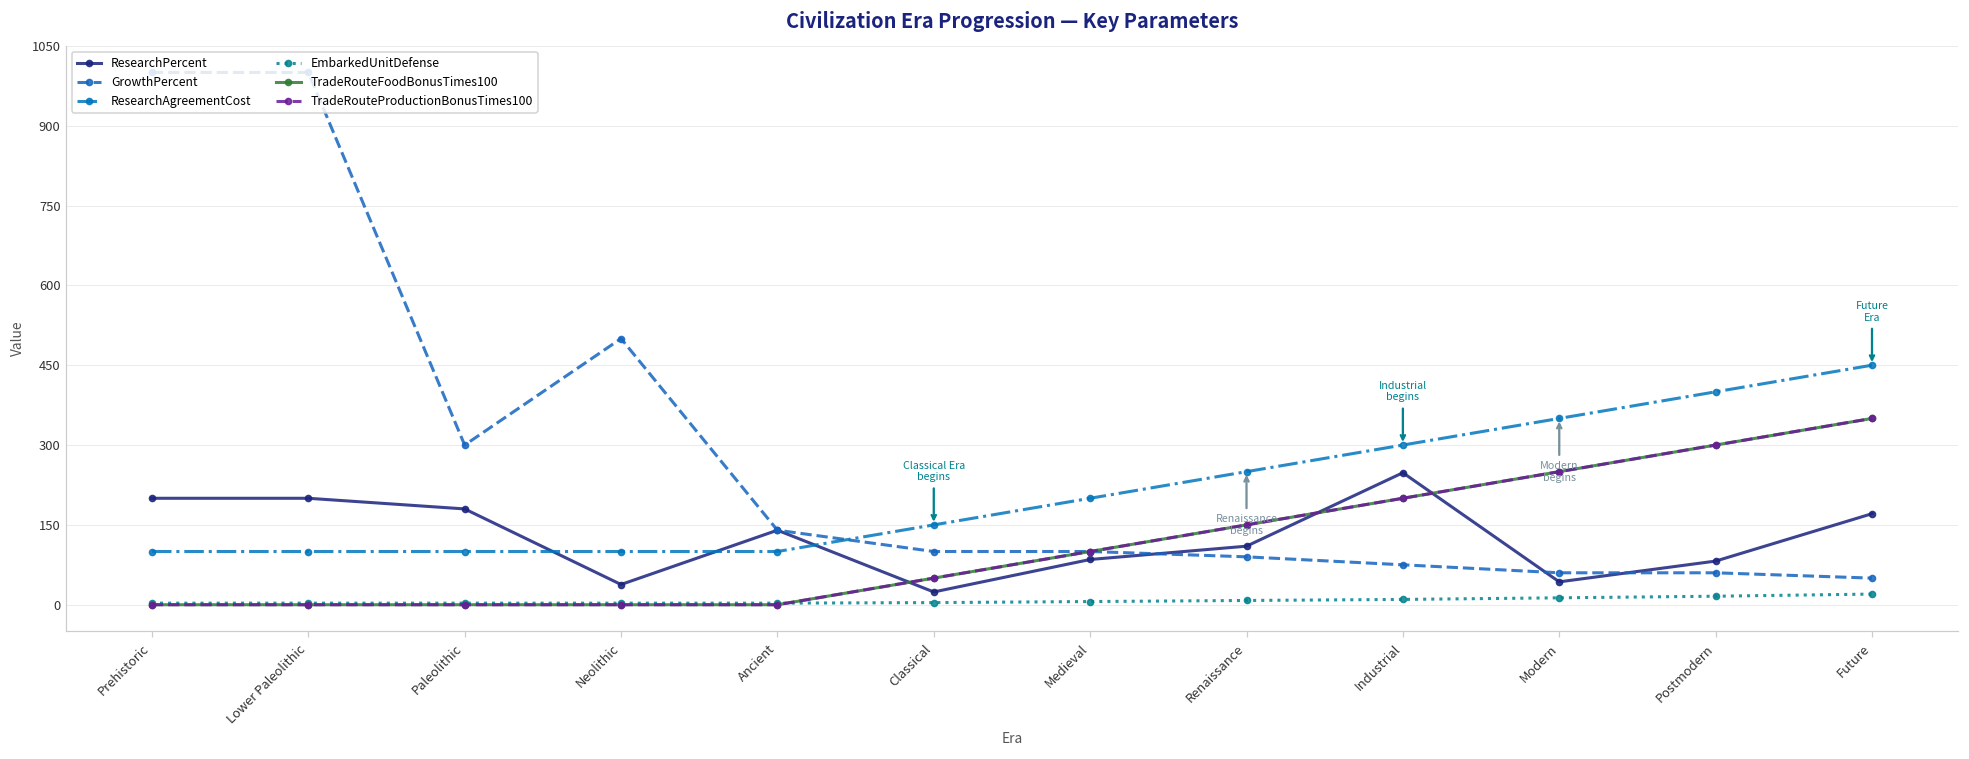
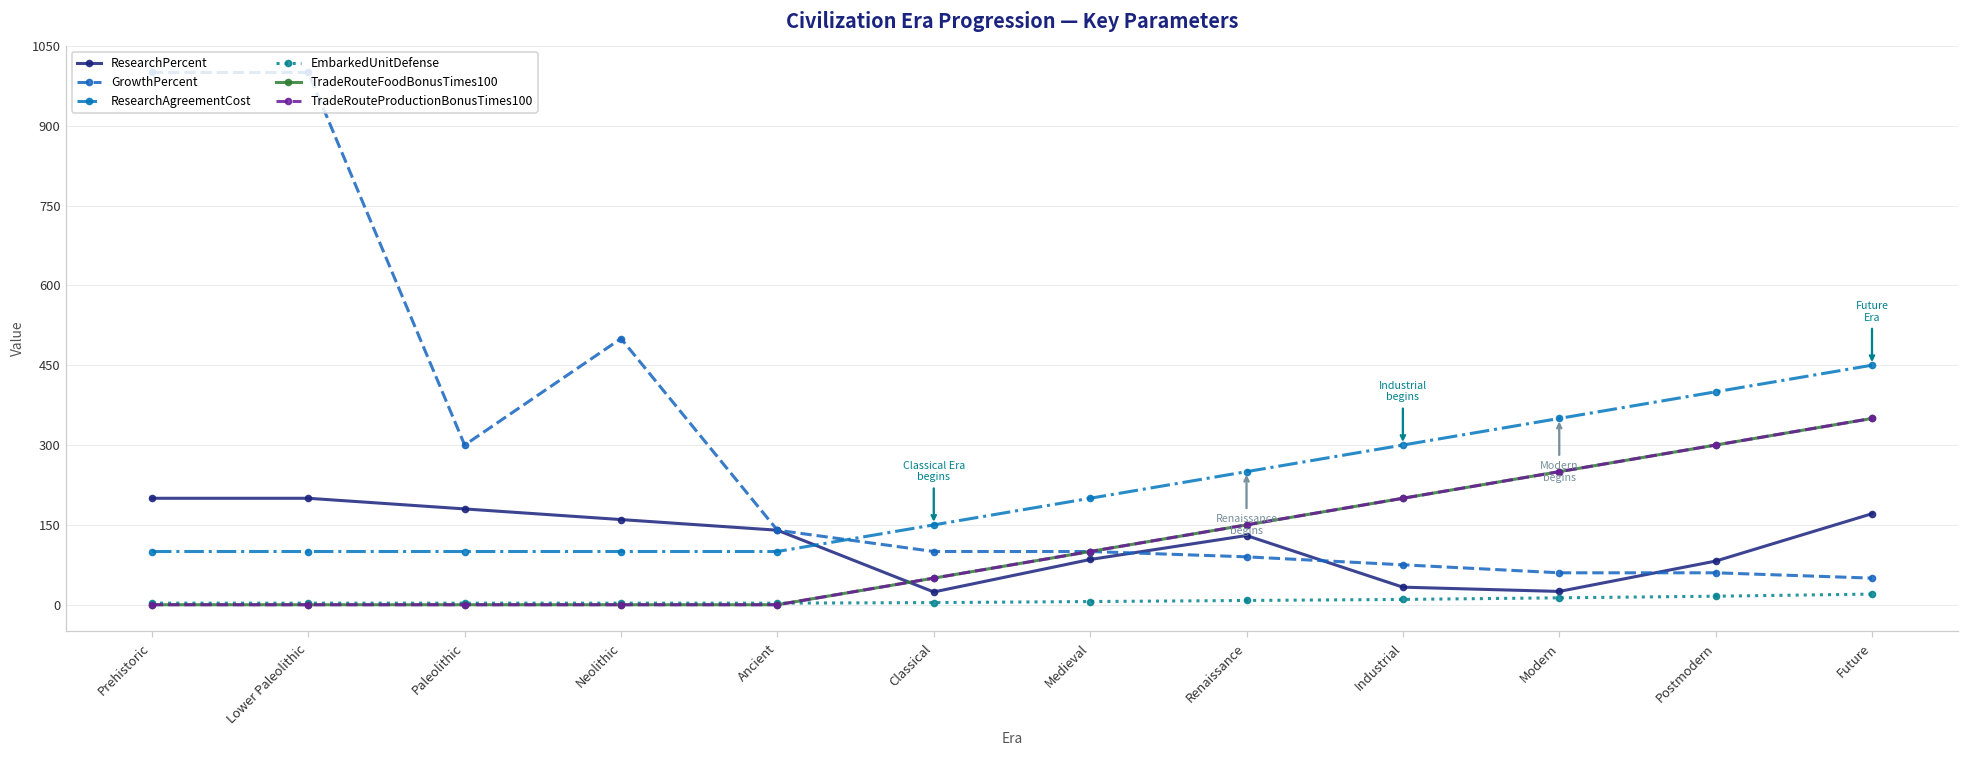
ResearchPercent, Neolithic: 40 -> 160
ResearchPercent, Renaissance: 110 -> 130
ResearchPercent, Industrial: 250 -> 30
ResearchPercent, Modern: 40 -> 30
